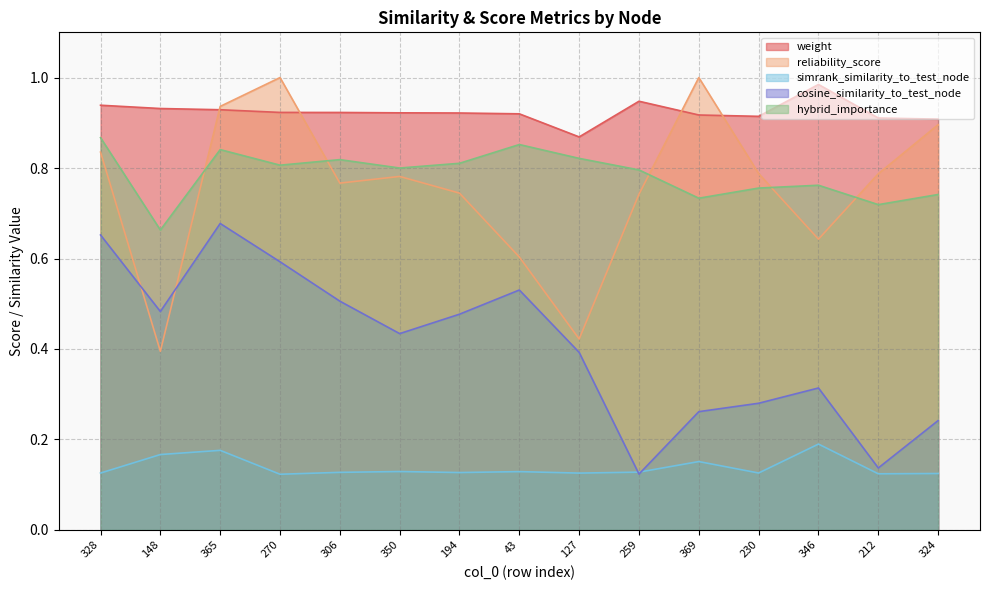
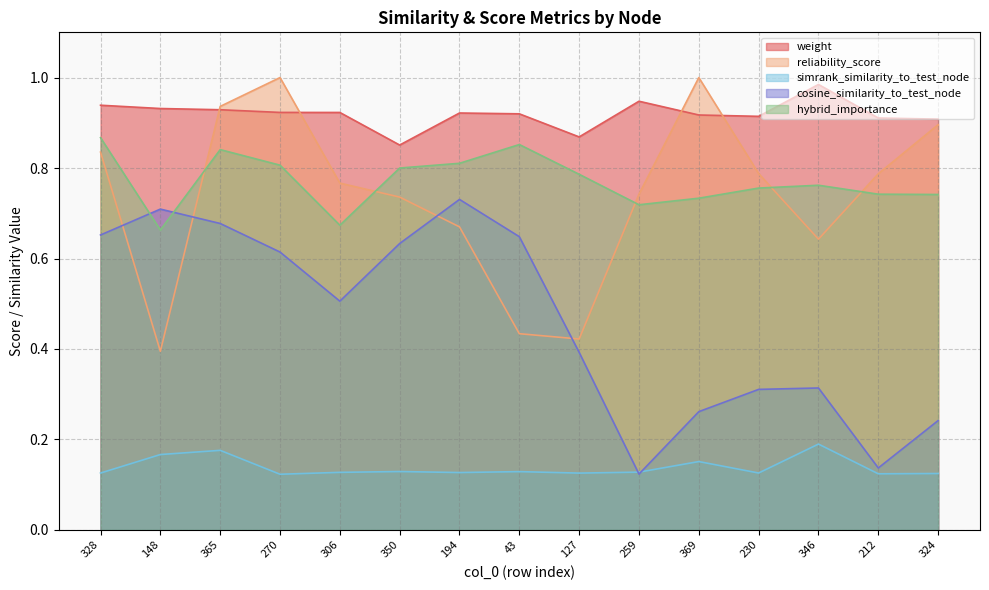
cosine_similarity_to_test_node, 148: 0.48 -> 0.71
cosine_similarity_to_test_node, 270: 0.59 -> 0.61
hybrid_importance, 306: 0.82 -> 0.67
weight, 350: 0.92 -> 0.85
reliability_score, 350: 0.78 -> 0.74
cosine_similarity_to_test_node, 350: 0.43 -> 0.63
reliability_score, 194: 0.74 -> 0.67
cosine_similarity_to_test_node, 194: 0.48 -> 0.73
reliability_score, 43: 0.60 -> 0.43
cosine_similarity_to_test_node, 43: 0.53 -> 0.65
hybrid_importance, 127: 0.82 -> 0.79
hybrid_importance, 259: 0.80 -> 0.72
cosine_similarity_to_test_node, 230: 0.28 -> 0.31
hybrid_importance, 212: 0.72 -> 0.74
